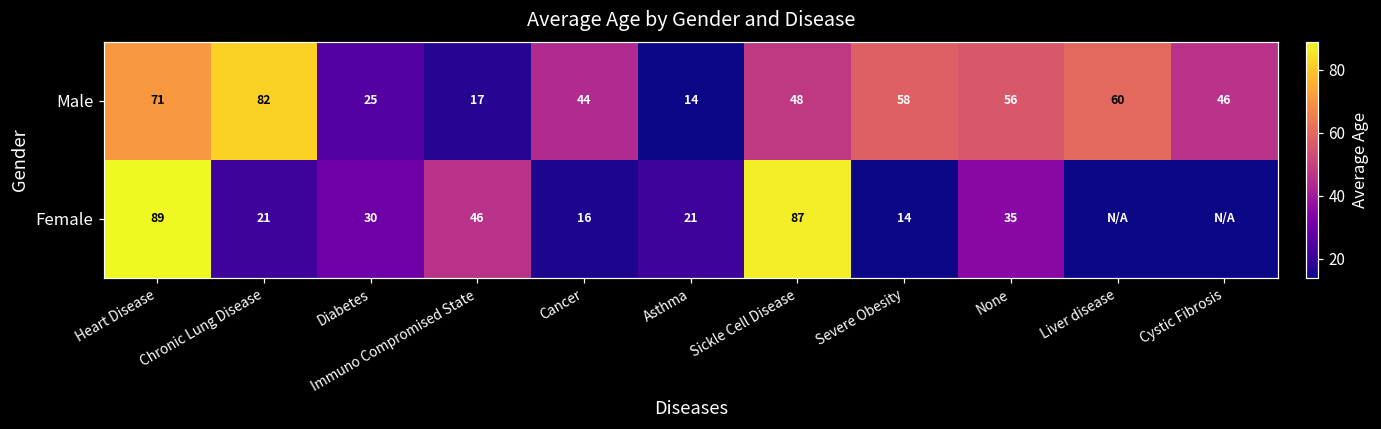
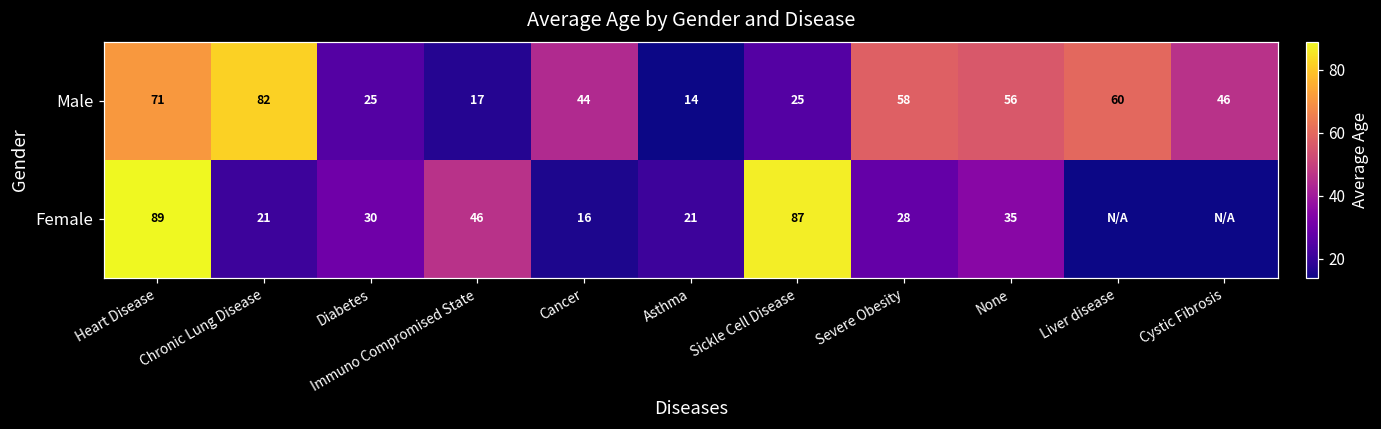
Male, Sickle Cell Disease: 48 -> 25
Female, Severe Obesity: 14 -> 28
